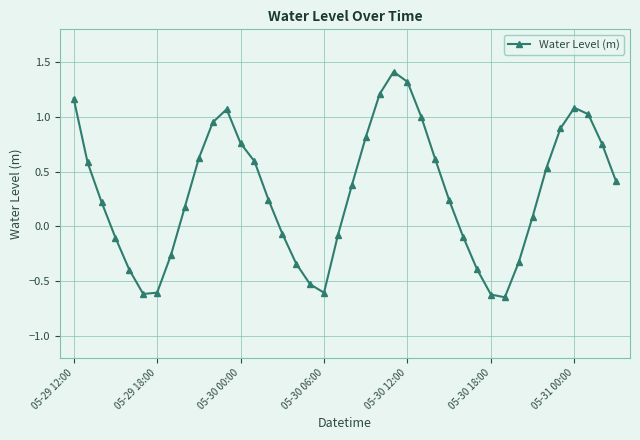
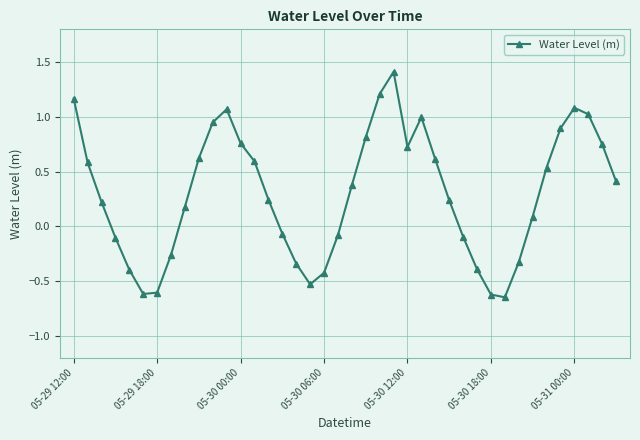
05-30 06:00: -0.61 -> -0.42
05-30 12:00: 1.32 -> 0.73
